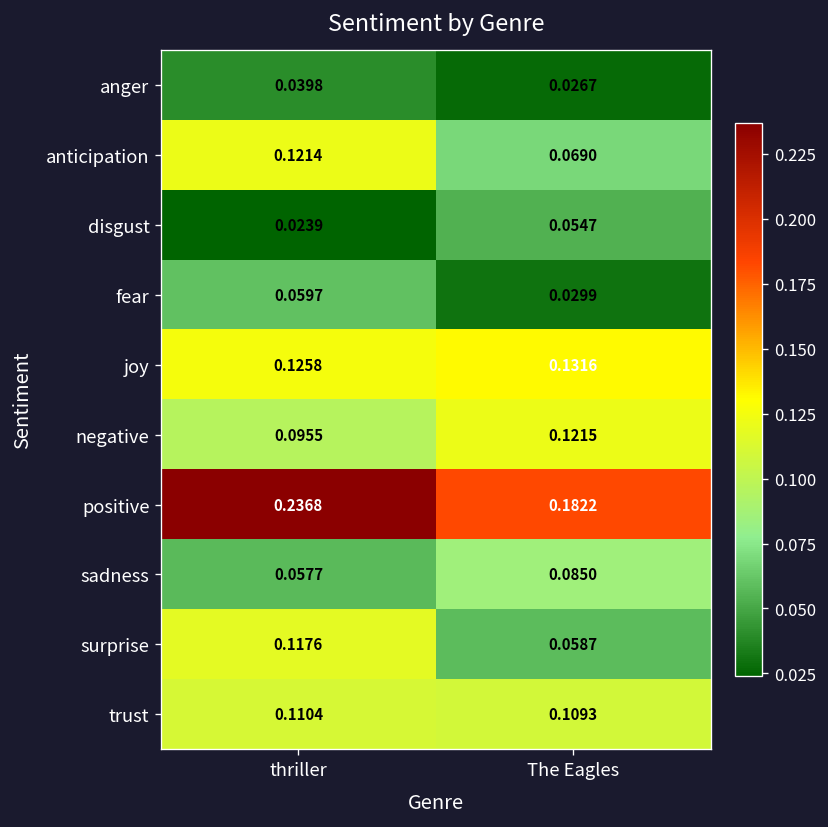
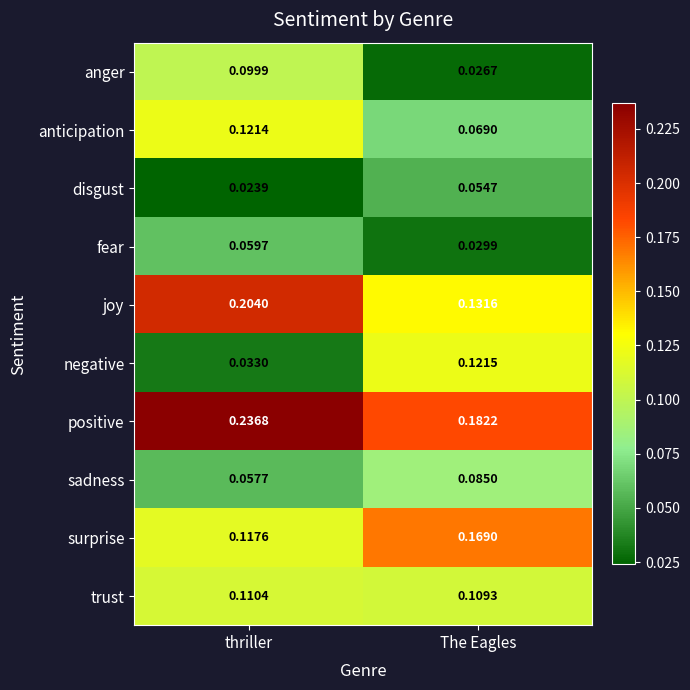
anger, thriller: 0.0398 -> 0.0999
joy, thriller: 0.1258 -> 0.2040
negative, thriller: 0.0955 -> 0.0330
surprise, The Eagles: 0.0587 -> 0.1690
